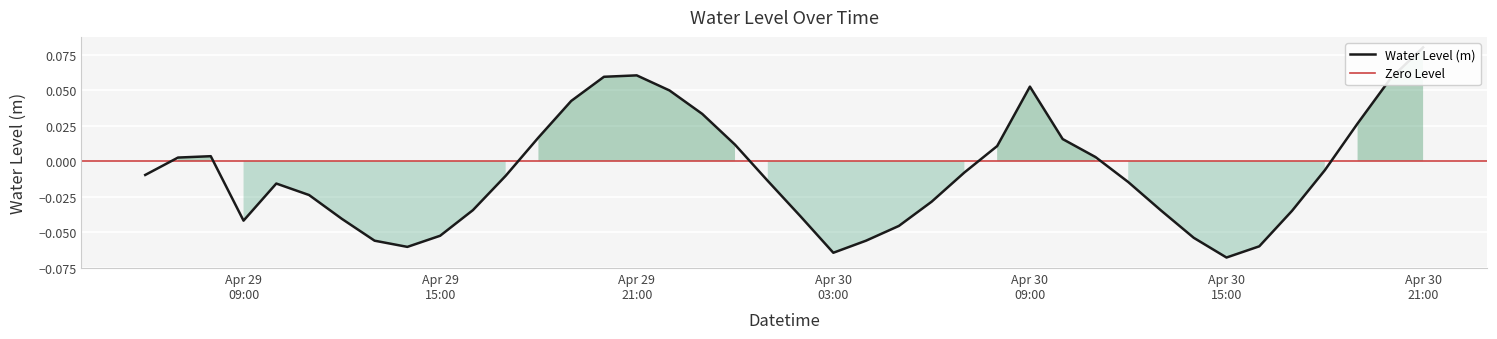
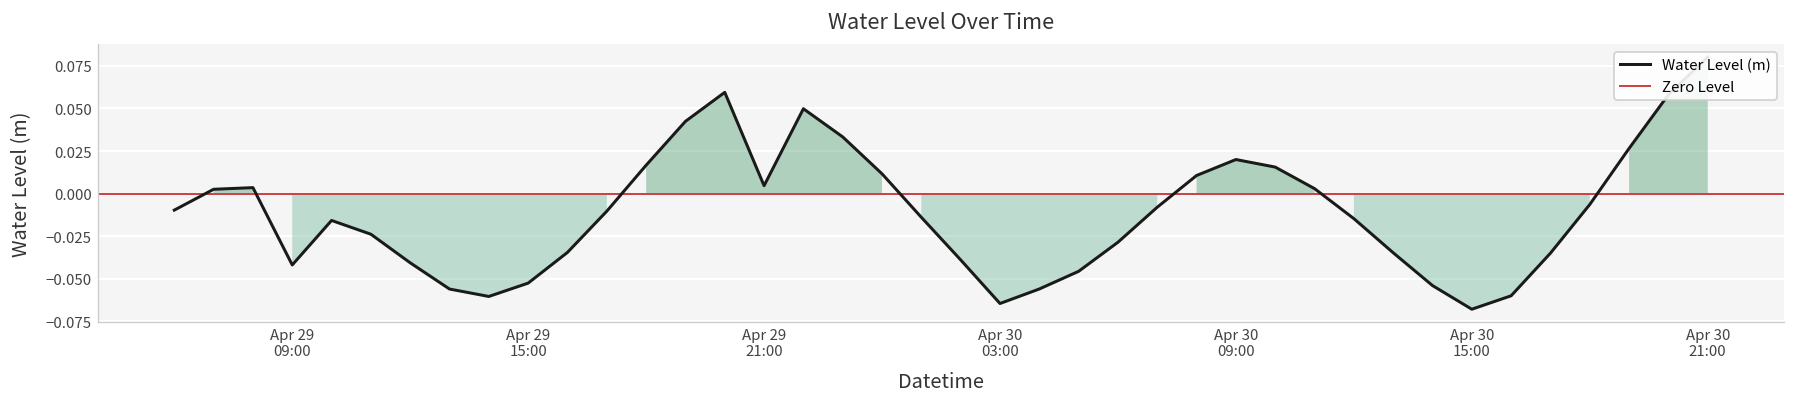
Apr 29 21:00: 0.060 -> 0.005
Apr 30 09:00: 0.053 -> 0.020
